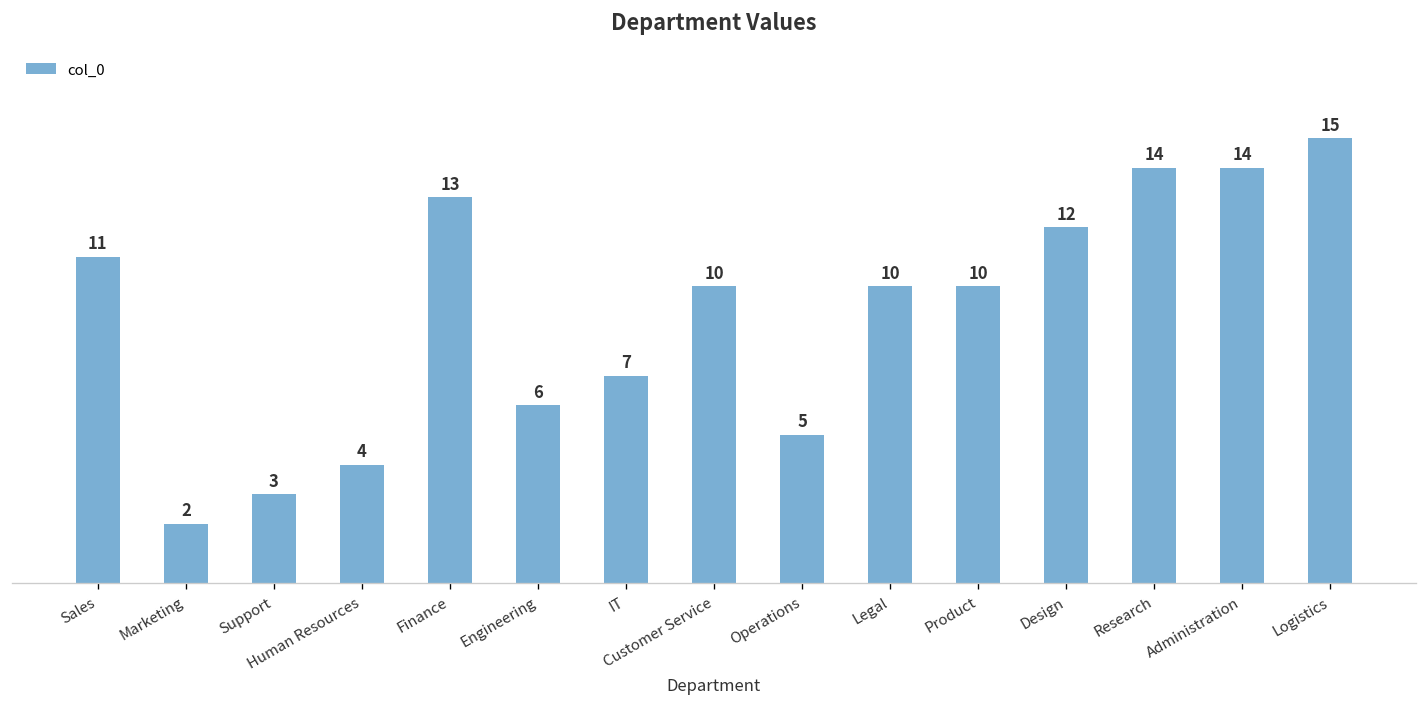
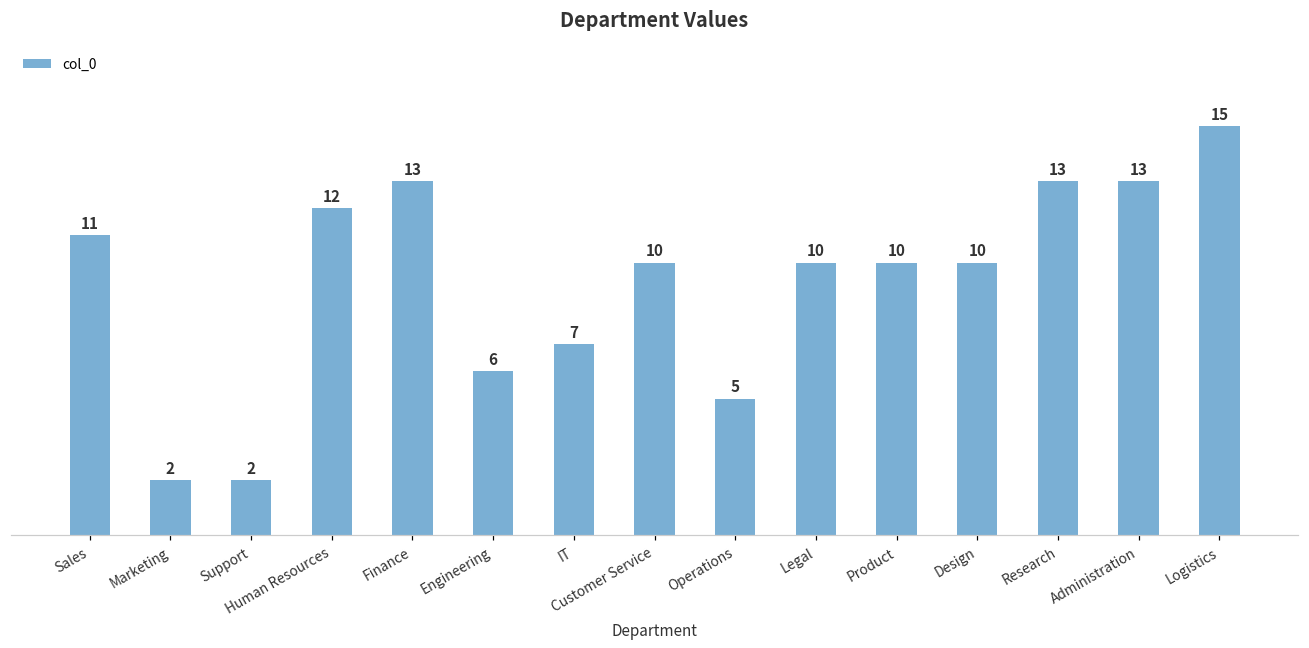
Support: 3 -> 2
Human Resources: 4 -> 12
Design: 12 -> 10
Research: 14 -> 13
Administration: 14 -> 13
